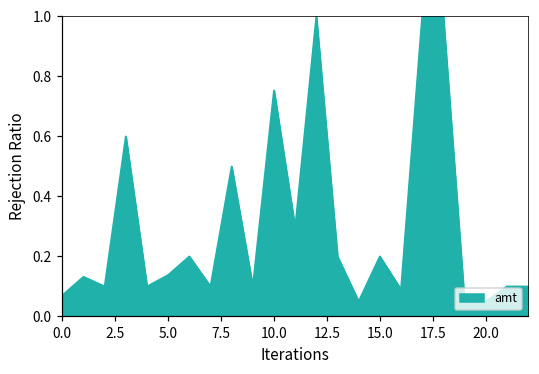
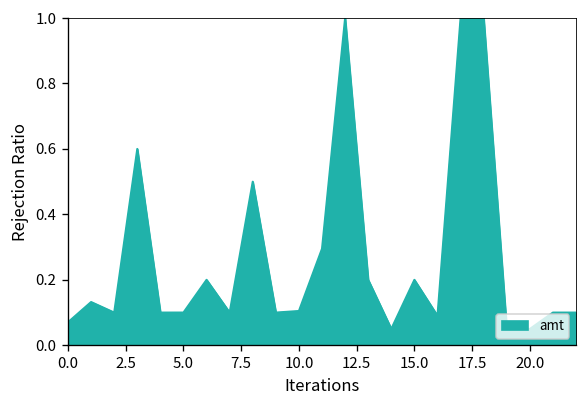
5.0: 0.14 -> 0.10
10.0: 0.75 -> 0.10
